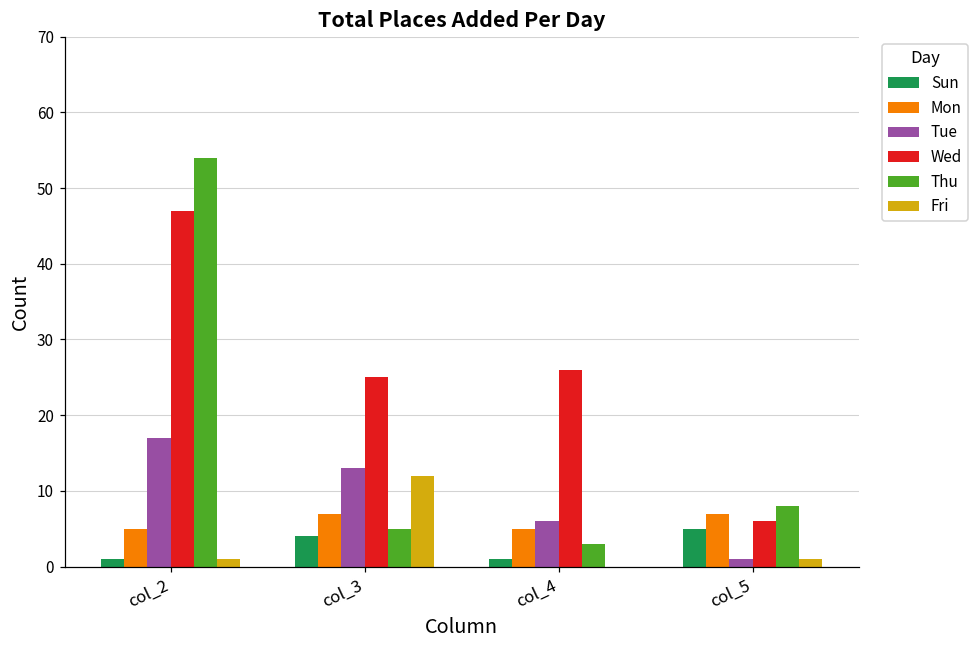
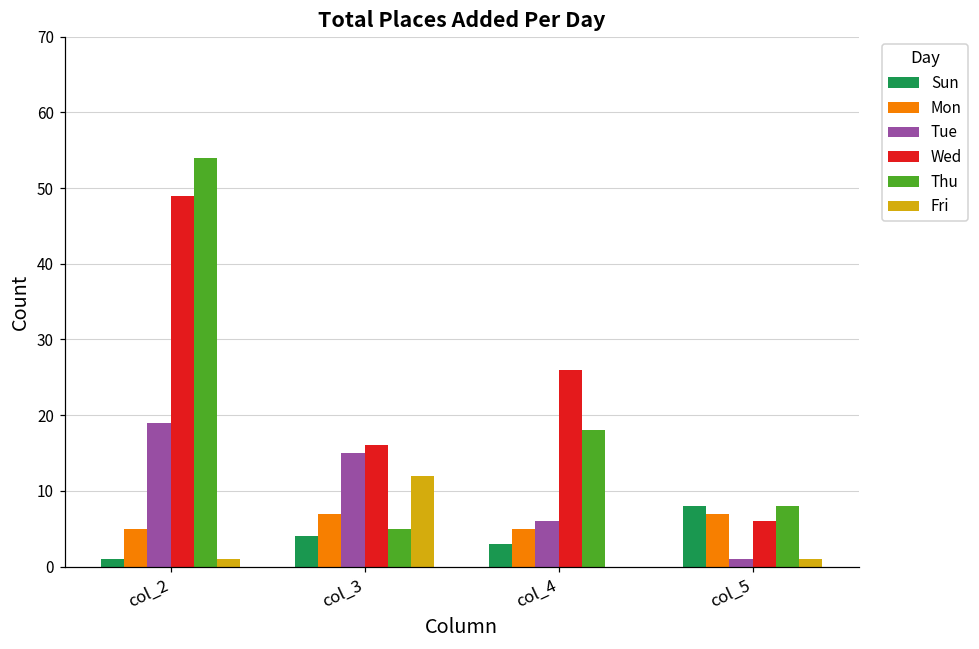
Tue, col_2: 17 -> 19
Wed, col_2: 47 -> 49
Tue, col_3: 13 -> 15
Wed, col_3: 25 -> 16
Sun, col_4: 1 -> 3
Thu, col_4: 3 -> 18
Sun, col_5: 5 -> 8
